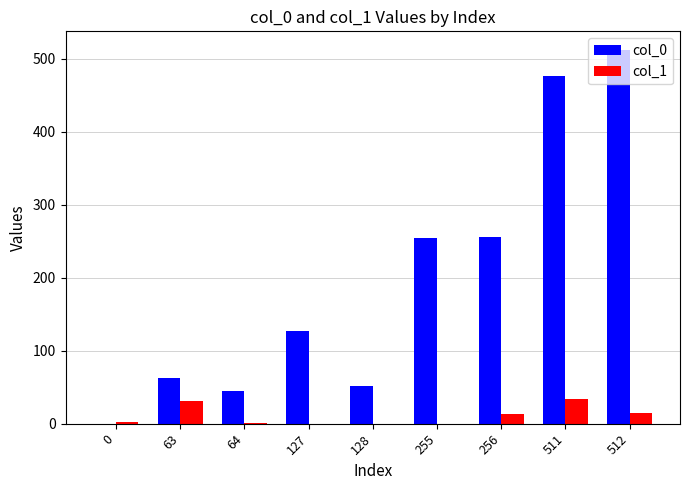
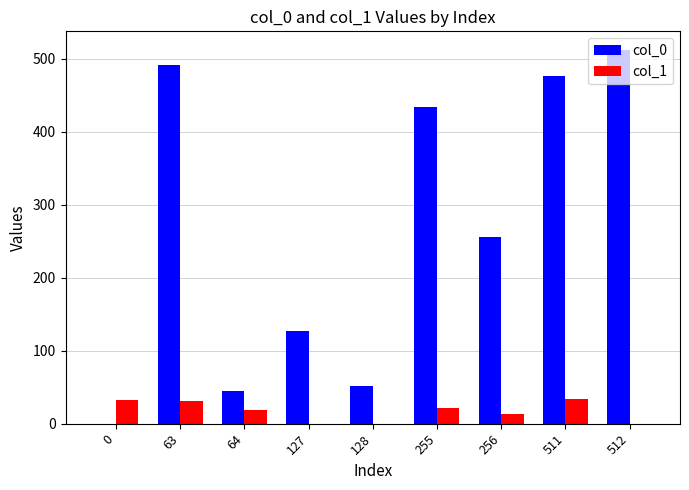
col_1, 0: 0 -> 30
col_0, 63: 60 -> 490
col_1, 64: 0 -> 20
col_0, 255: 260 -> 430
col_1, 255: 0 -> 20
col_1, 512: 10 -> 0
